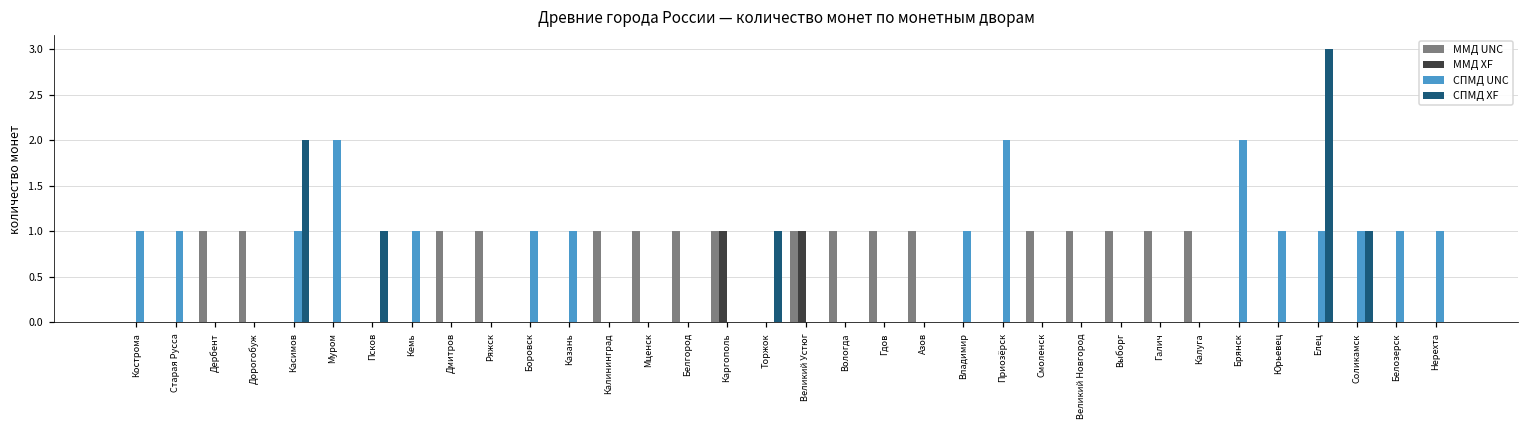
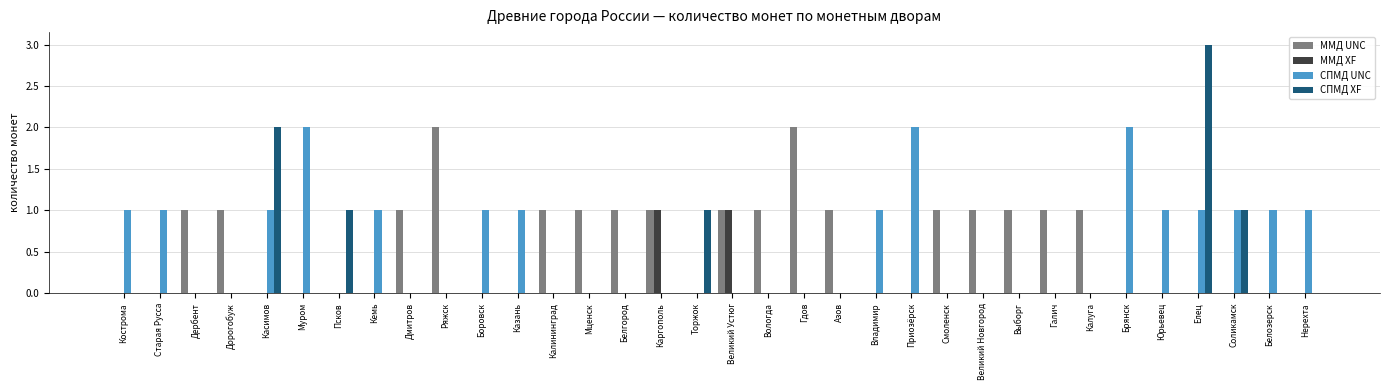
ММД UNC, Ряжск: 1 -> 2
ММД UNC, Гдов: 1 -> 2
